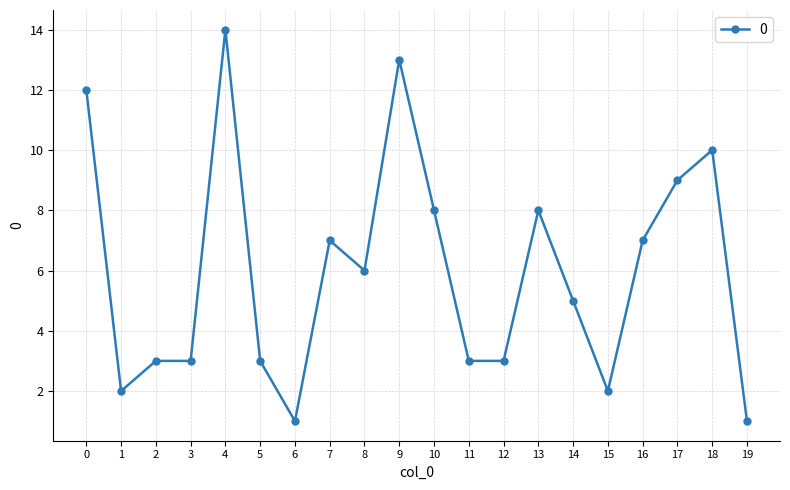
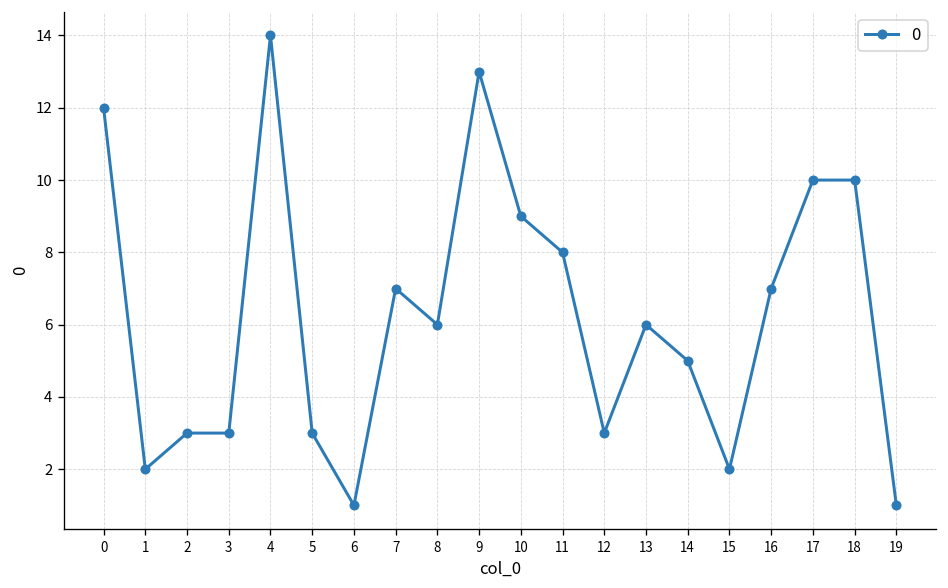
10: 8 -> 9
11: 3 -> 8
13: 8 -> 6
17: 9 -> 10
